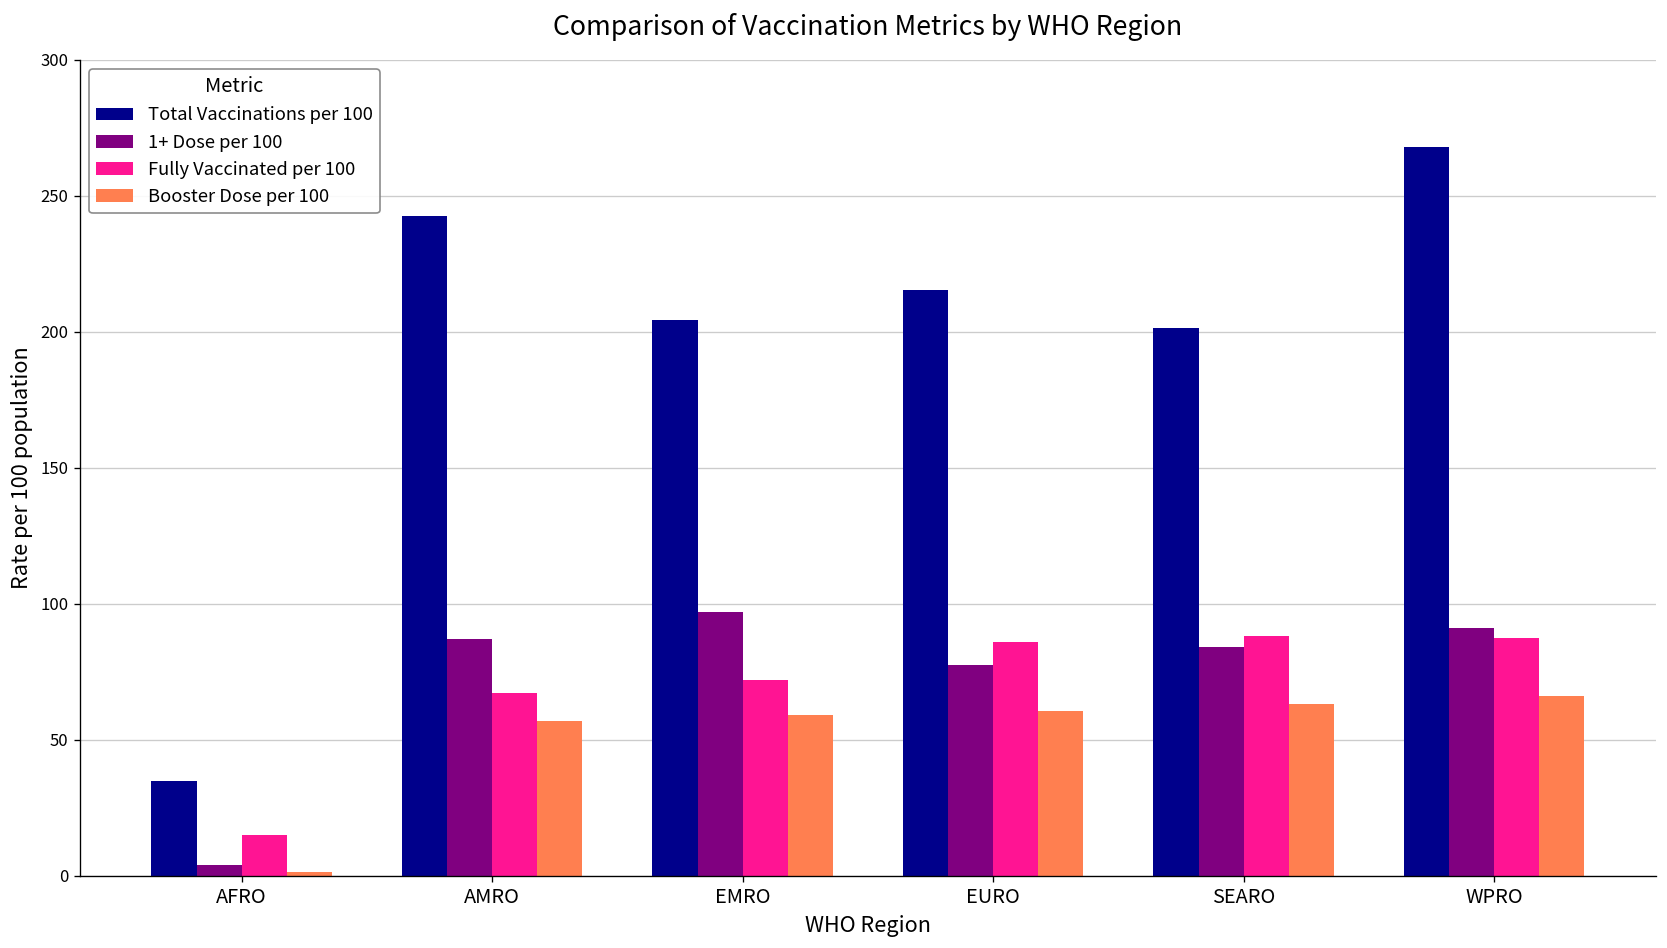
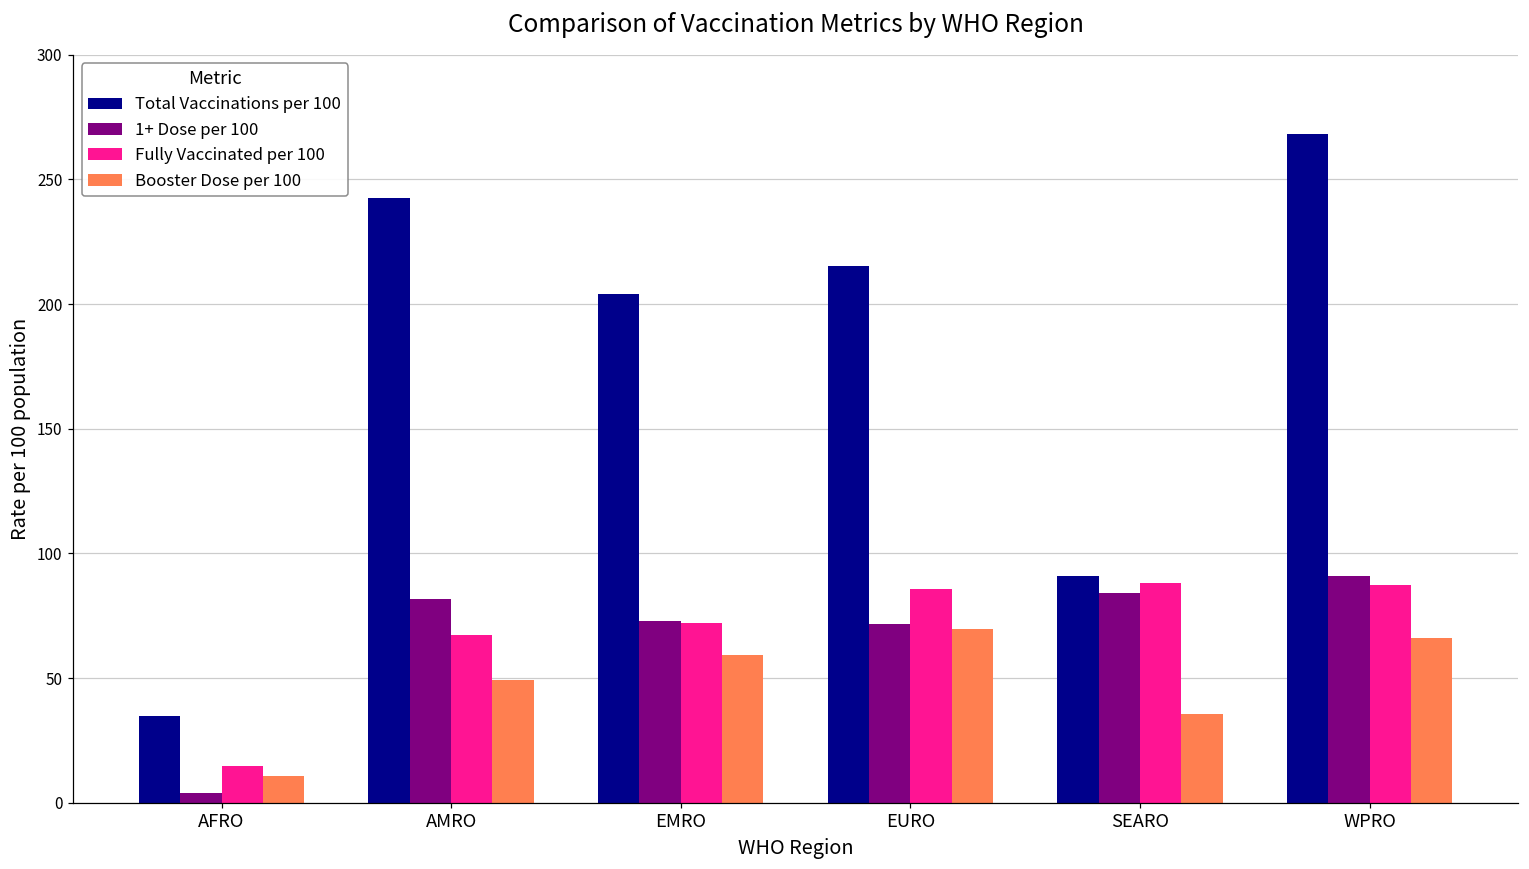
Booster Dose per 100, AFRO: 1 -> 11
1+ Dose per 100, AMRO: 87 -> 82
Booster Dose per 100, AMRO: 57 -> 49
1+ Dose per 100, EMRO: 97 -> 73
1+ Dose per 100, EURO: 78 -> 72
Booster Dose per 100, EURO: 60 -> 70
Total Vaccinations per 100, SEARO: 201 -> 91
Booster Dose per 100, SEARO: 63 -> 36
